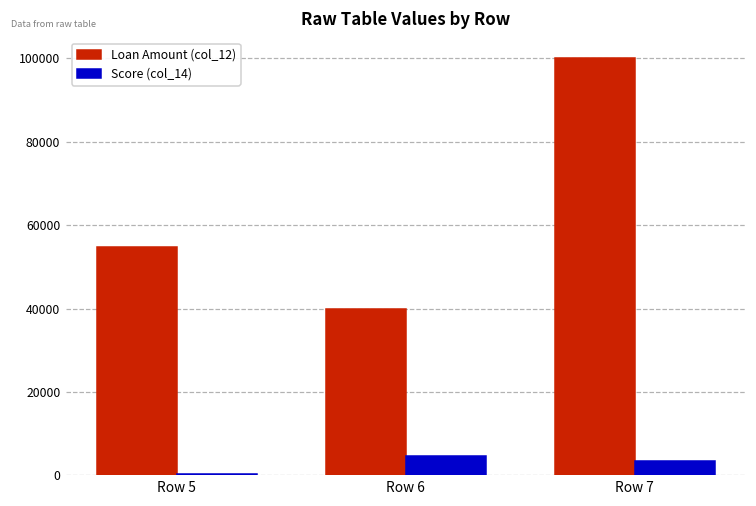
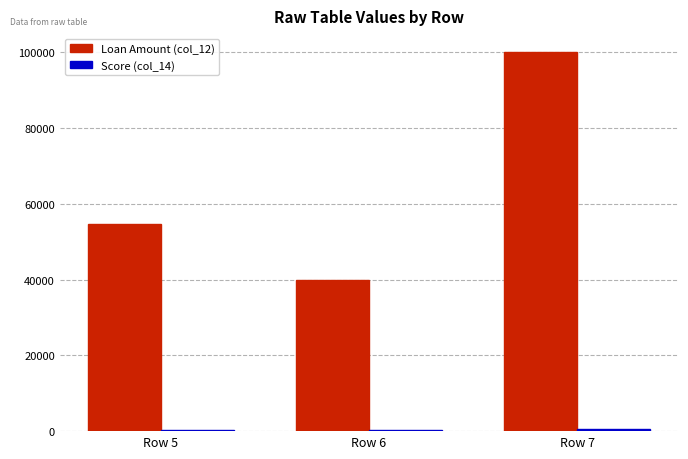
Score (col_14), Row 6: 5000 -> 0
Score (col_14), Row 7: 3000 -> 1000
